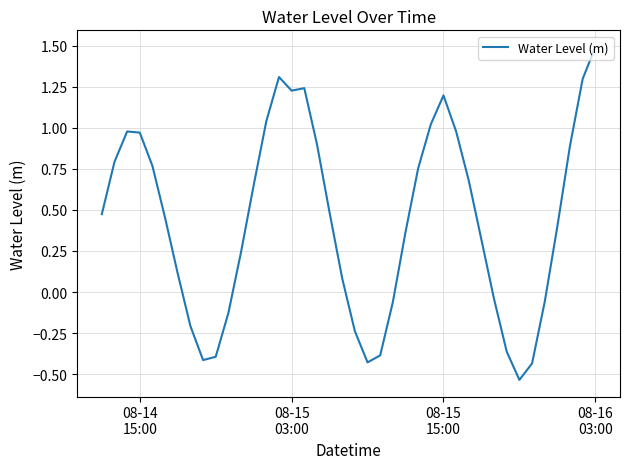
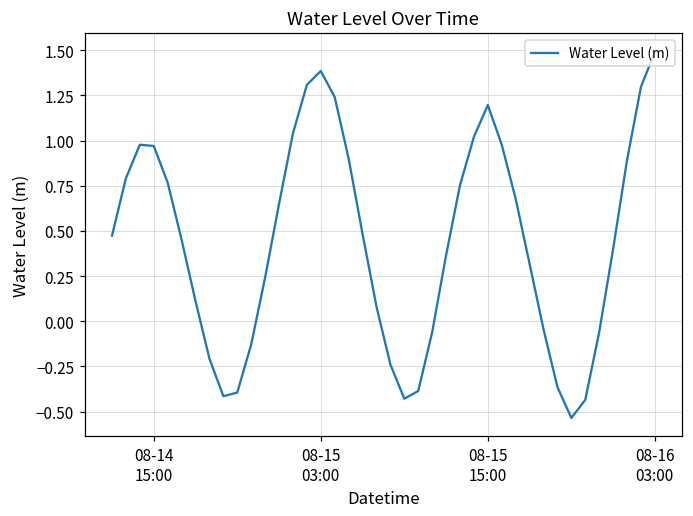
08-15 03:00: 1.23 -> 1.39
